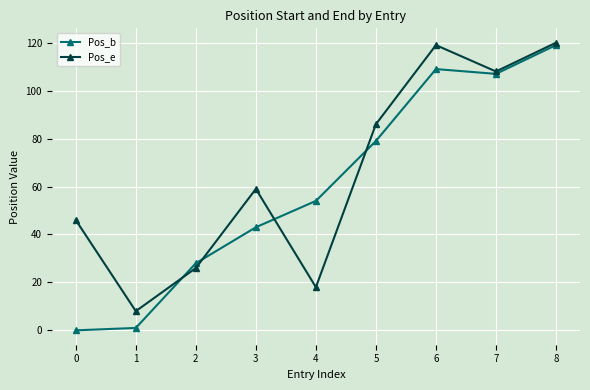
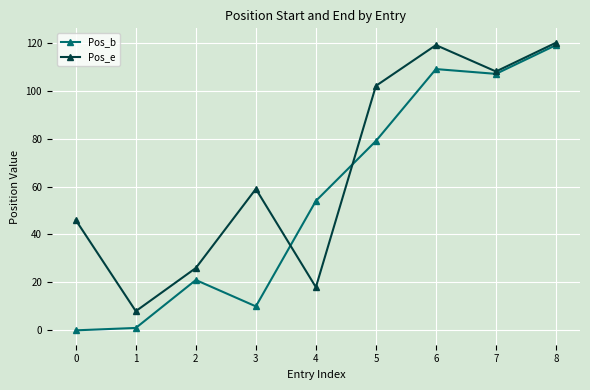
Pos_b, 2: 28 -> 21
Pos_b, 3: 43 -> 10
Pos_e, 5: 86 -> 102
